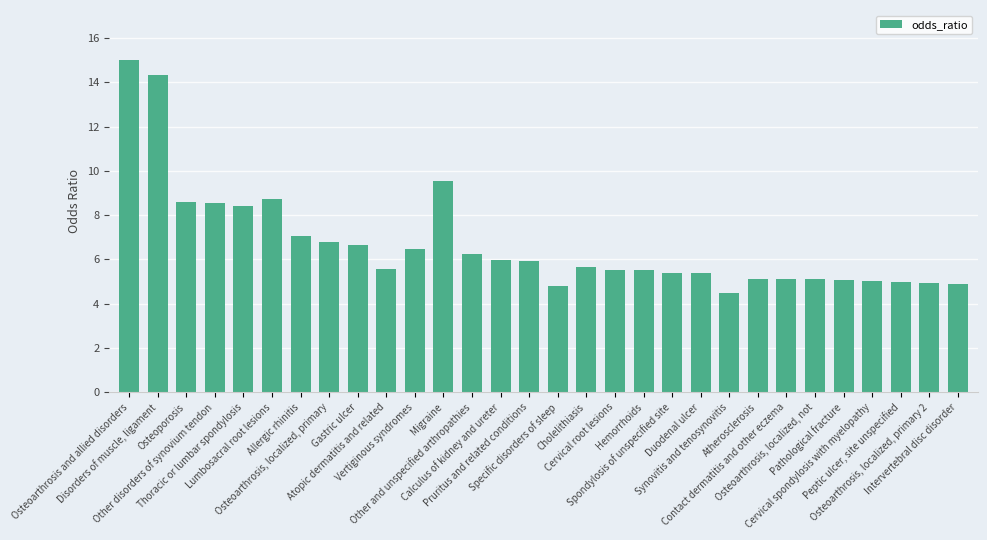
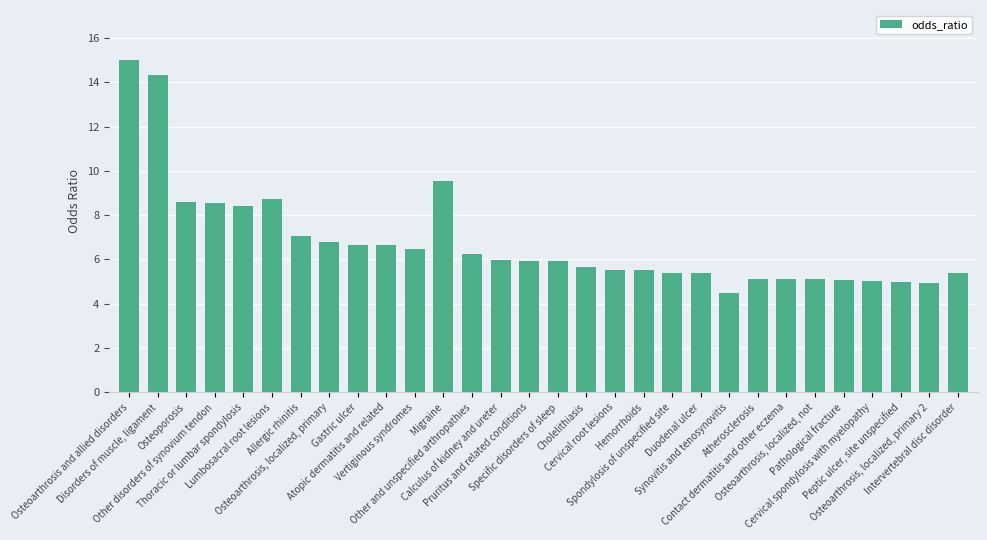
Atopic dermatitis and related: 5.6 -> 6.6
Specific disorders of sleep: 4.8 -> 5.9
Intervertebral disc disorder: 4.9 -> 5.4
